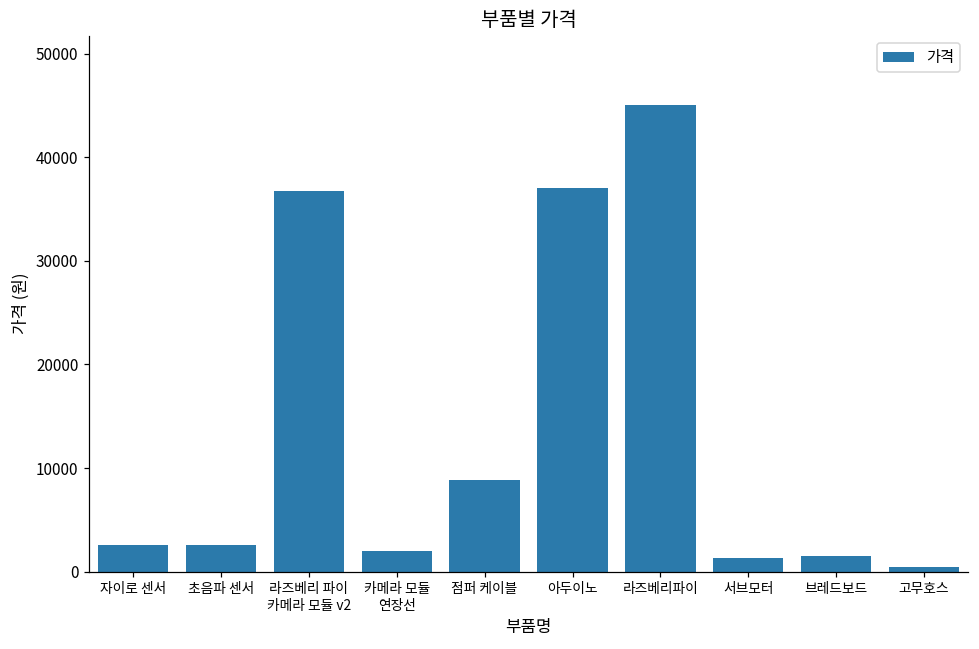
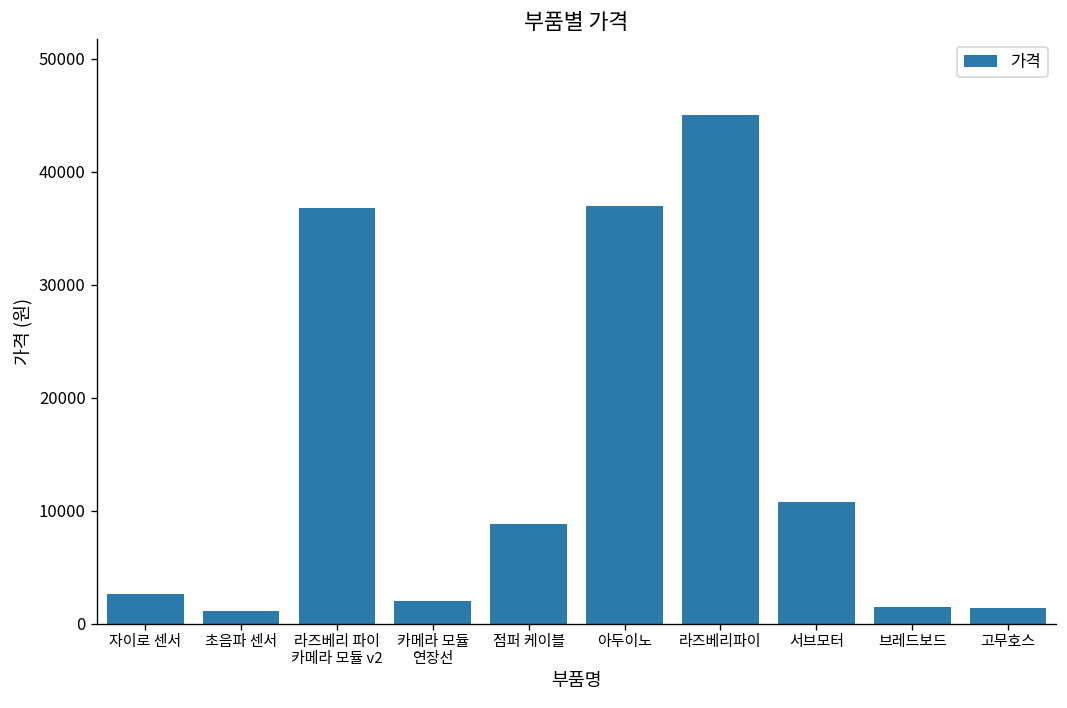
초음파 센서: 3000 -> 1000
서브모터: 1000 -> 11000
고무호스: 0 -> 1000
